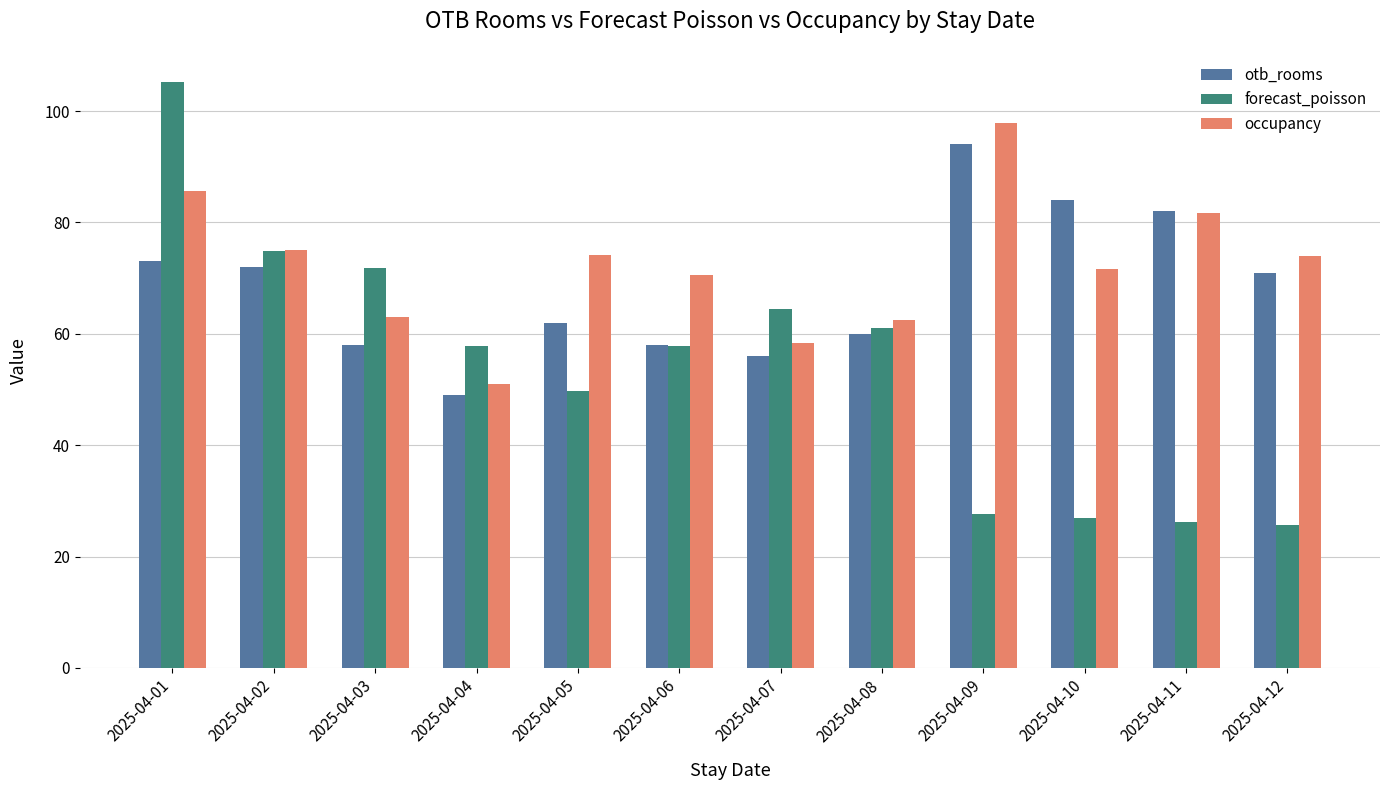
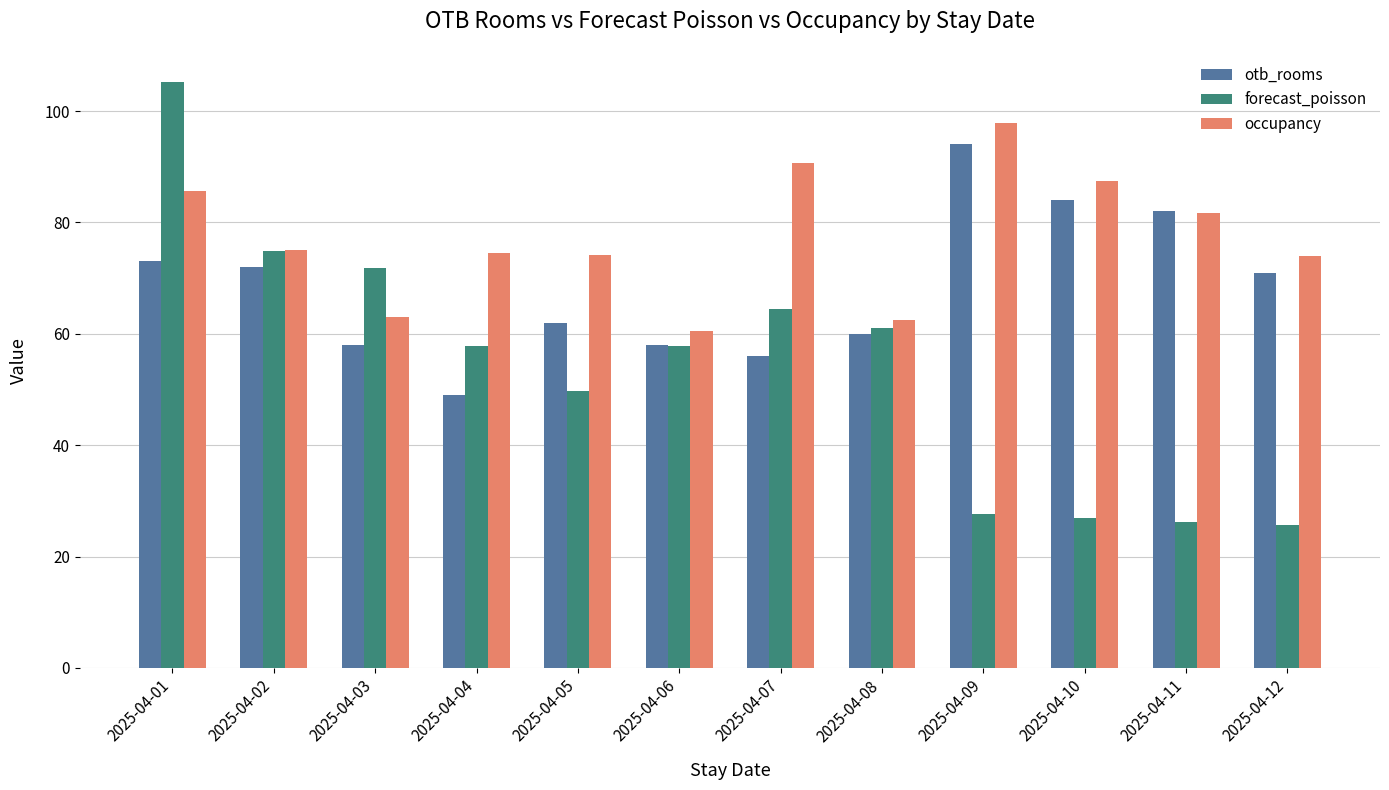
occupancy, 2025-04-04: 51 -> 74
occupancy, 2025-04-06: 71 -> 60
occupancy, 2025-04-07: 58 -> 91
occupancy, 2025-04-10: 72 -> 88
